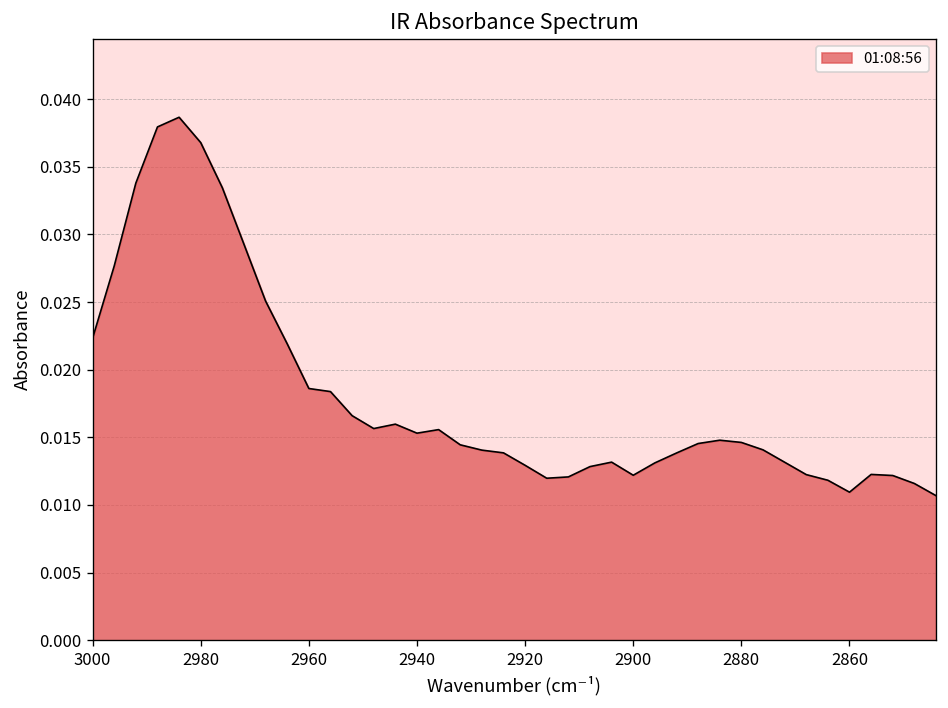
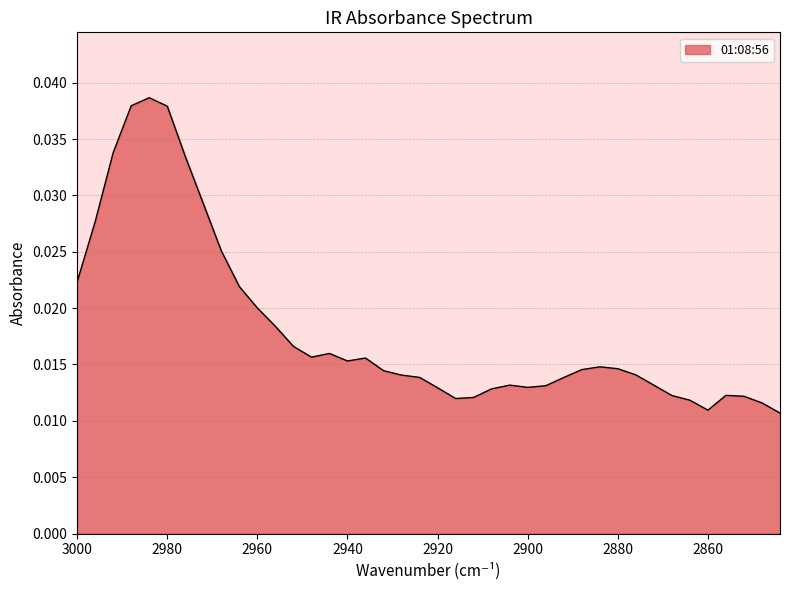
2980: 0.0368 -> 0.0379
2960: 0.0186 -> 0.0200
2900: 0.0122 -> 0.0130
